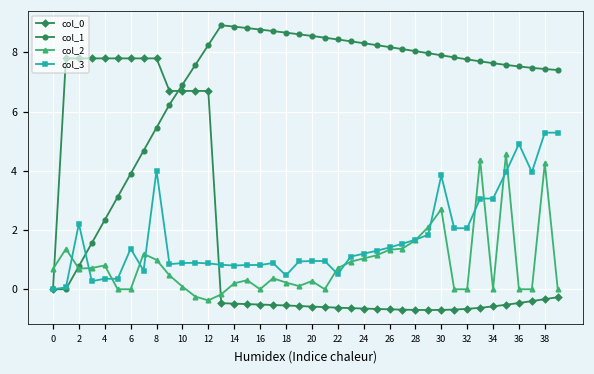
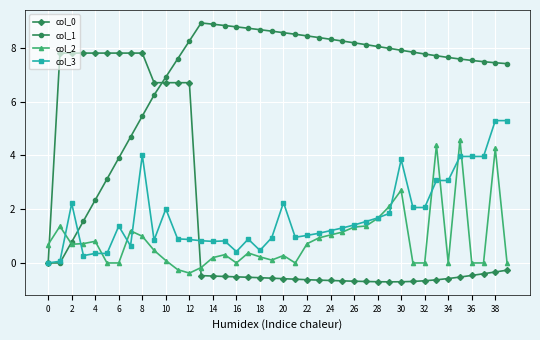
col_3, 10: 0.9 -> 2.0
col_3, 16: 0.8 -> 0.4
col_3, 20: 1.0 -> 2.2
col_3, 22: 0.5 -> 1.0
col_3, 36: 4.9 -> 4.0
